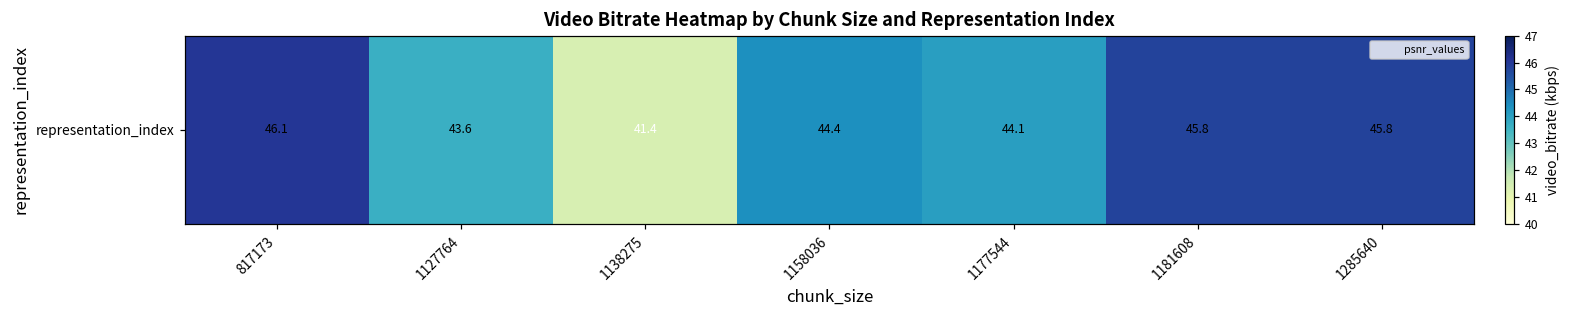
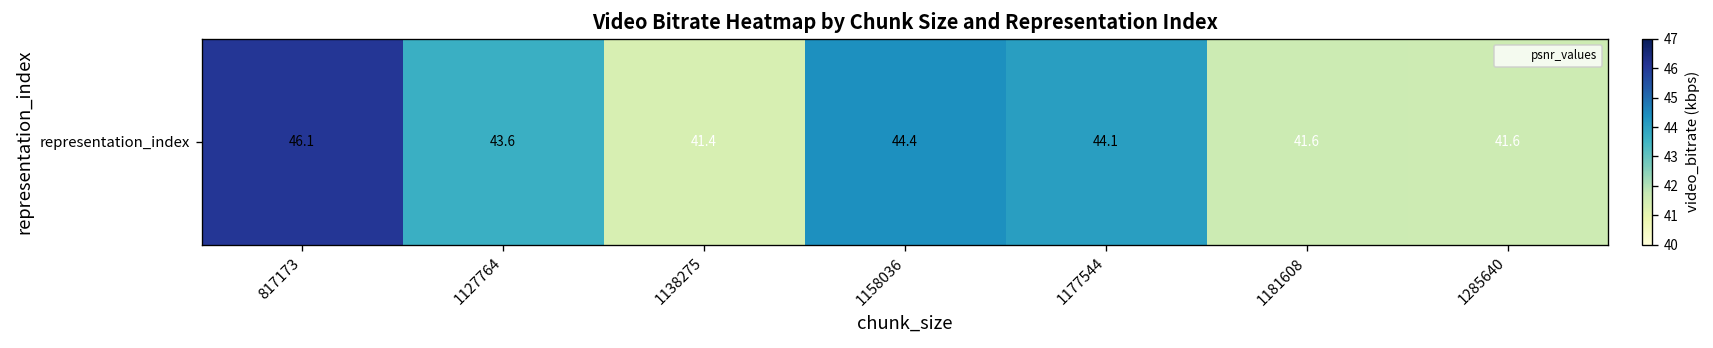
representation_index, 1181608: 45.8 -> 41.6
representation_index, 1285640: 45.8 -> 41.6
